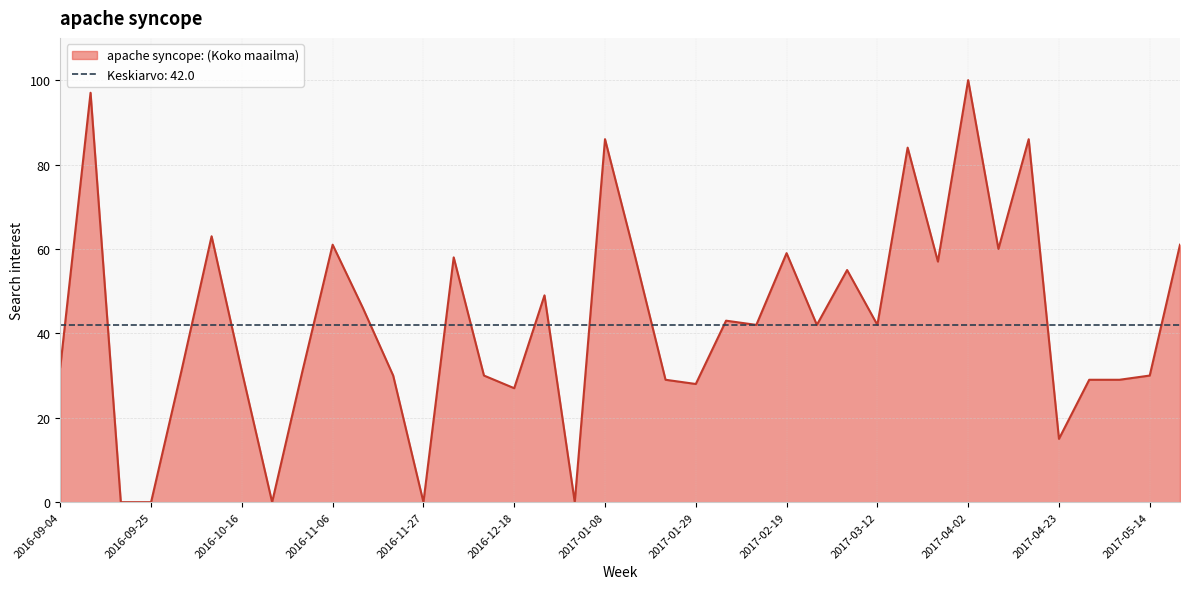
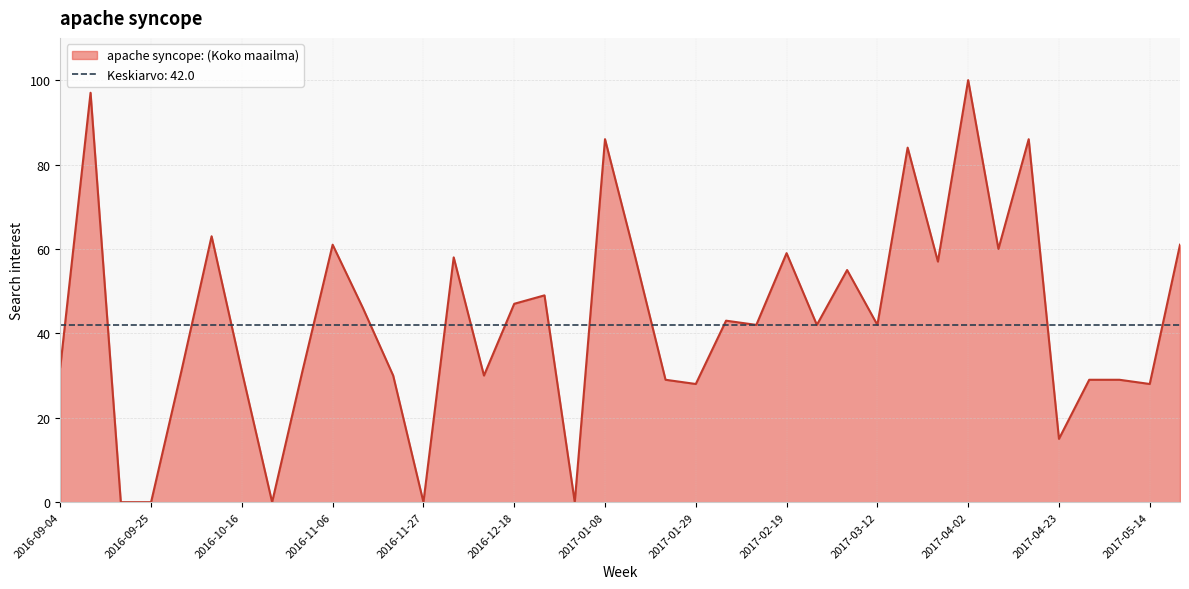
2016-12-18: 27 -> 47
2017-05-14: 30 -> 28
